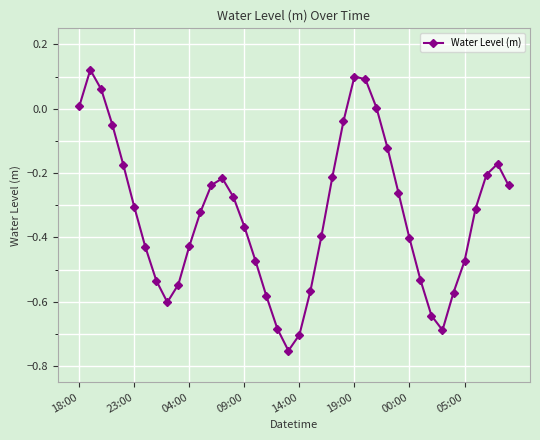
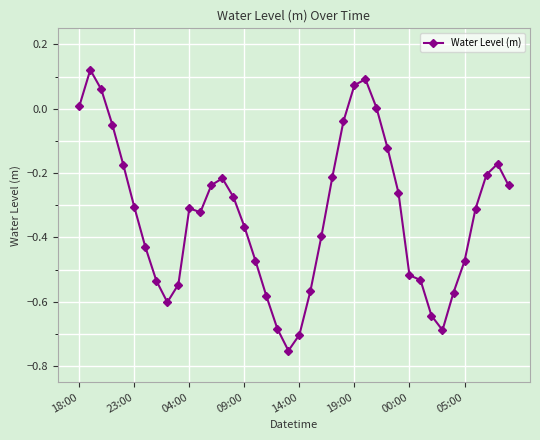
04:00: -0.43 -> -0.31
19:00: 0.10 -> 0.07
00:00: -0.40 -> -0.52
